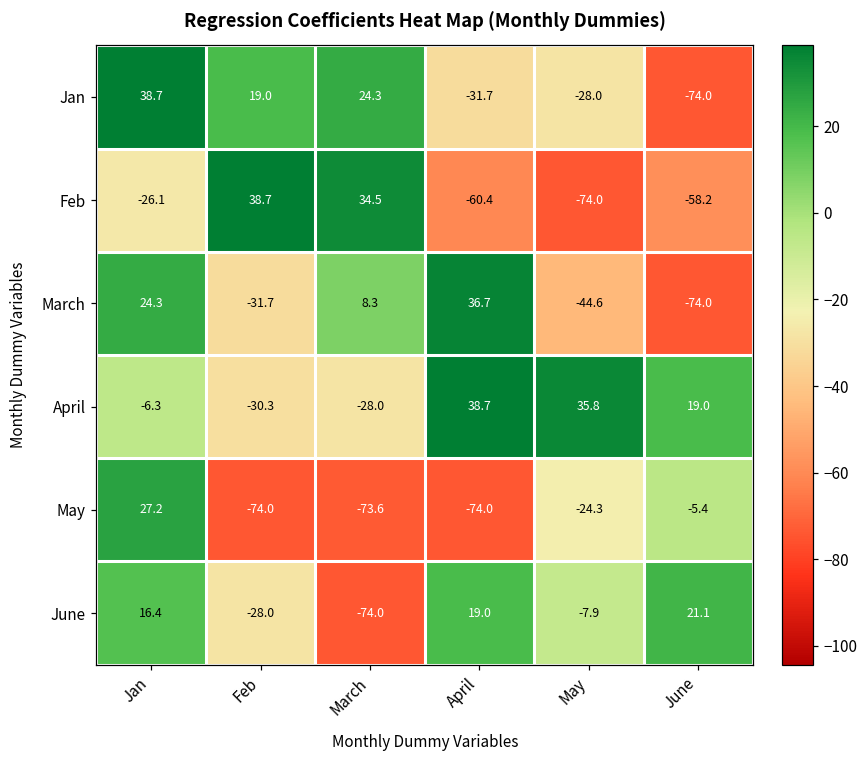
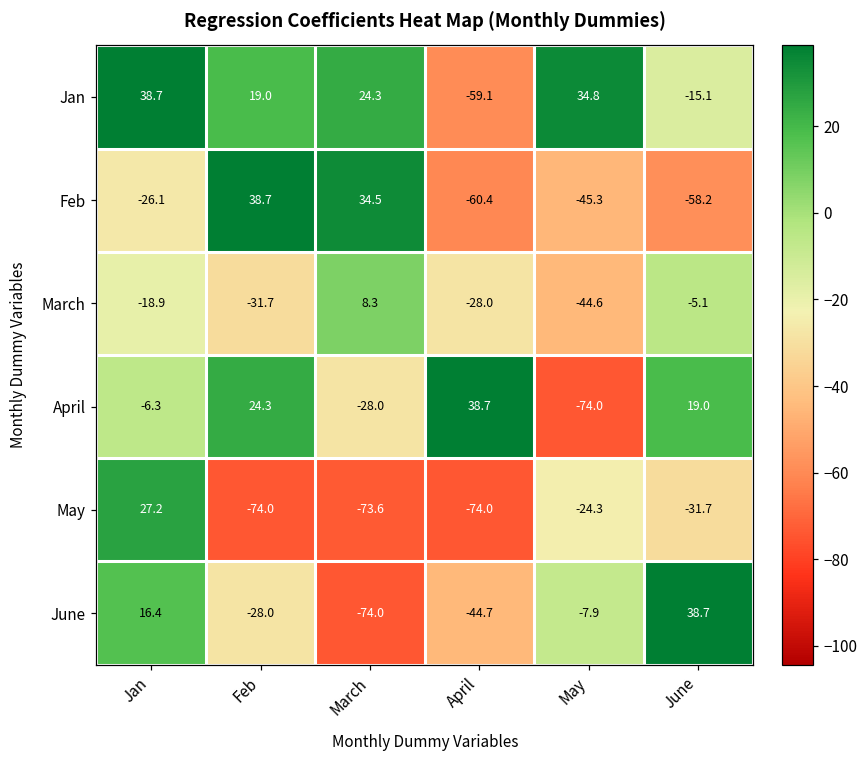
Jan, April: -31.7 -> -59.1
Jan, May: -28.0 -> 34.8
Jan, June: -74.0 -> -15.1
Feb, May: -74.0 -> -45.3
March, Jan: 24.3 -> -18.9
March, April: 36.7 -> -28.0
March, June: -74.0 -> -5.1
April, Feb: -30.3 -> 24.3
April, May: 35.8 -> -74.0
May, June: -5.4 -> -31.7
June, April: 19.0 -> -44.7
June, June: 21.1 -> 38.7
